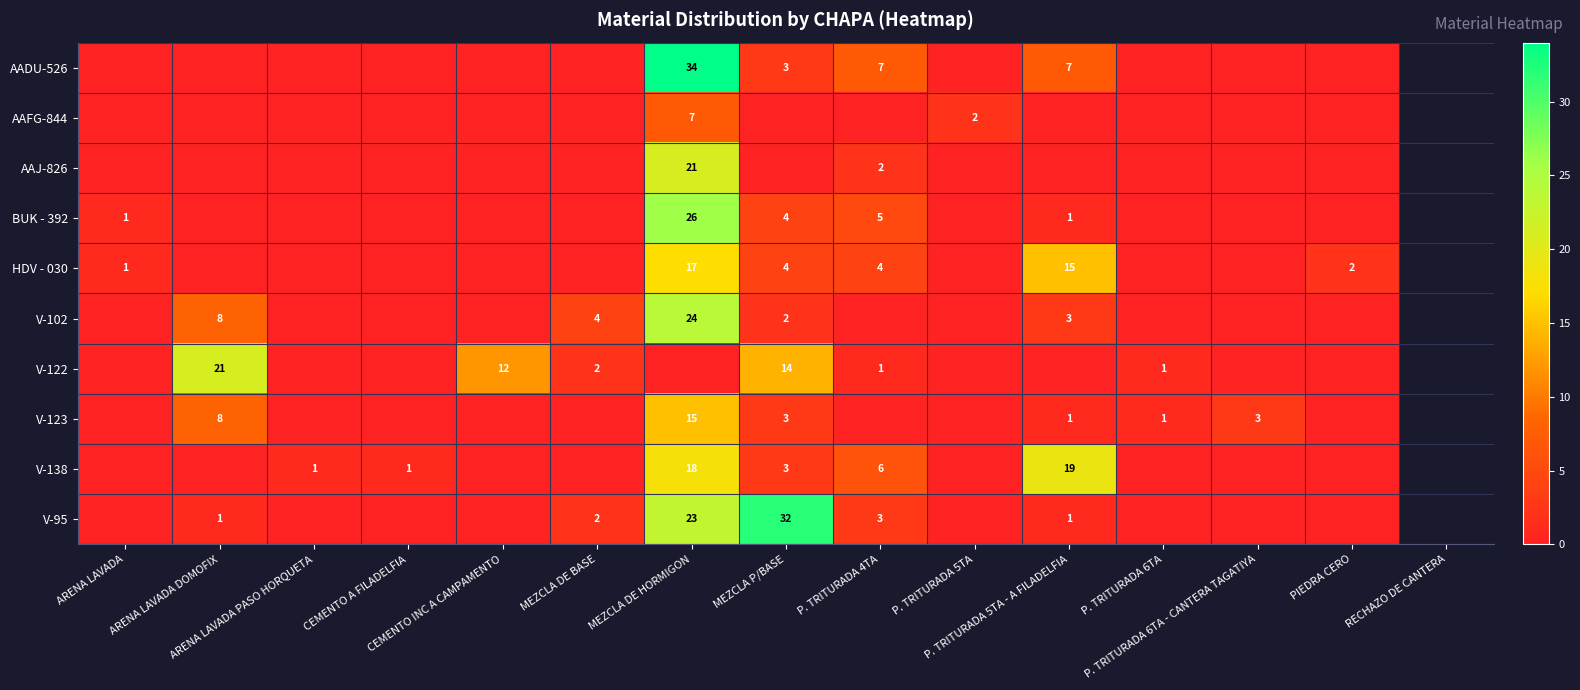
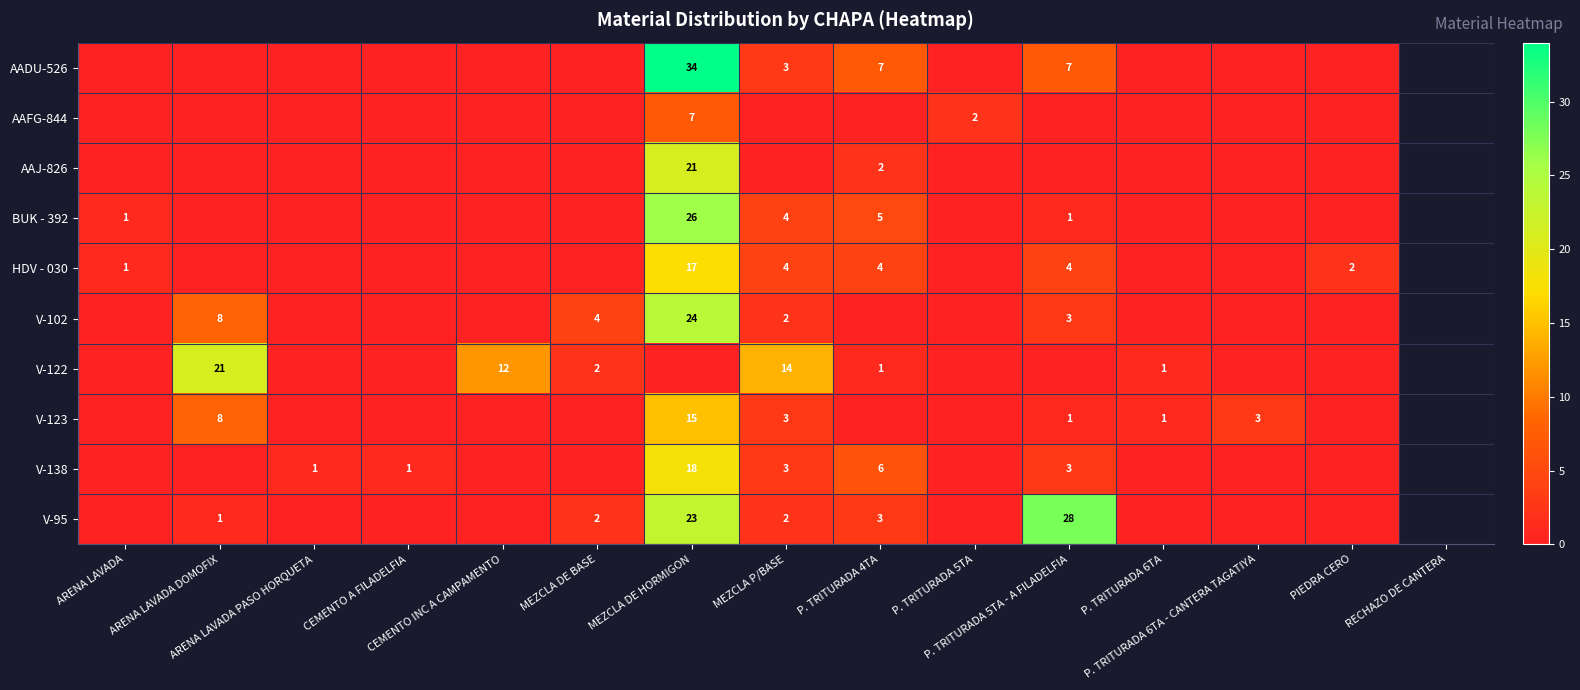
HDV - 030, P. TRITURADA 5TA - A FILADELFIA: 15 -> 4
V-138, P. TRITURADA 5TA - A FILADELFIA: 19 -> 3
V-95, MEZCLA P/BASE: 32 -> 2
V-95, P. TRITURADA 5TA - A FILADELFIA: 1 -> 28
